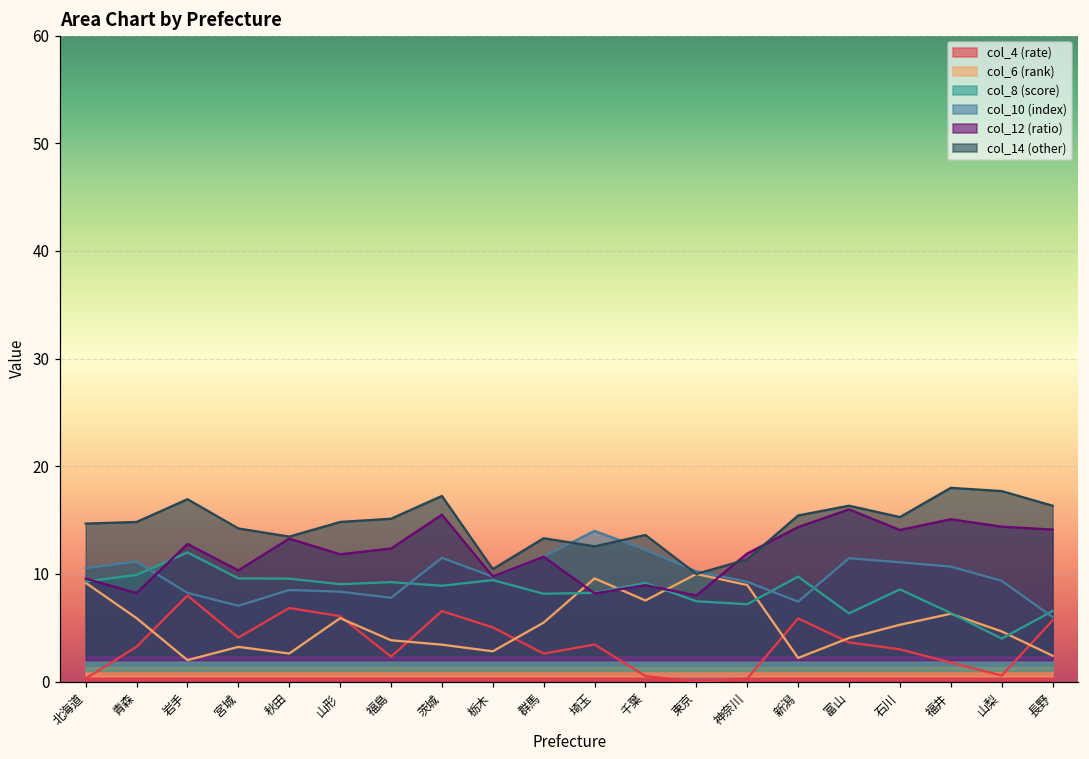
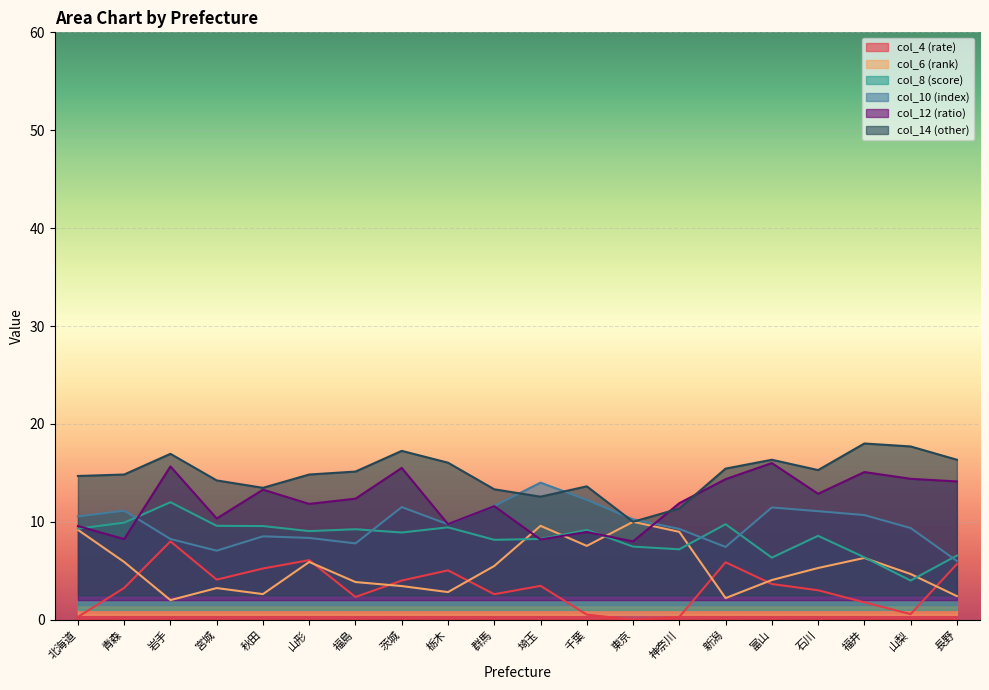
col_12 (ratio), 岩手: 13 -> 16
col_4 (rate), 秋田: 7 -> 5
col_4 (rate), 茨城: 7 -> 4
col_14 (other), 栃木: 10 -> 16
col_12 (ratio), 石川: 14 -> 13
